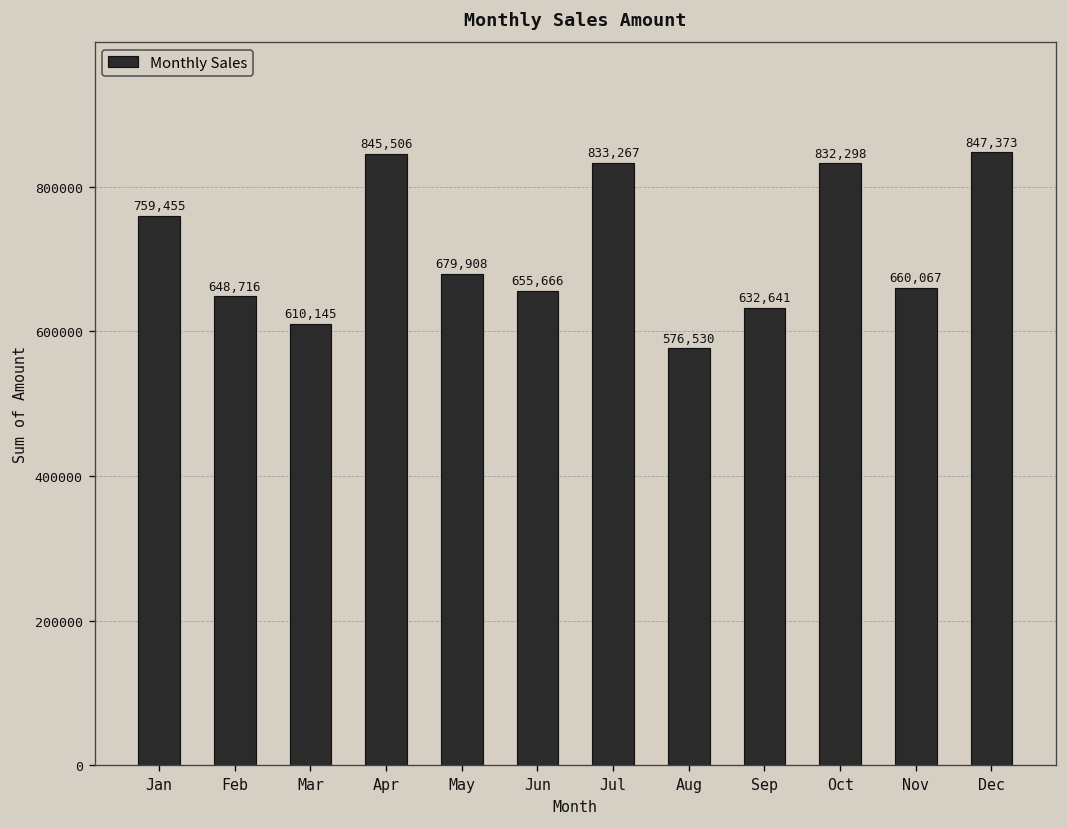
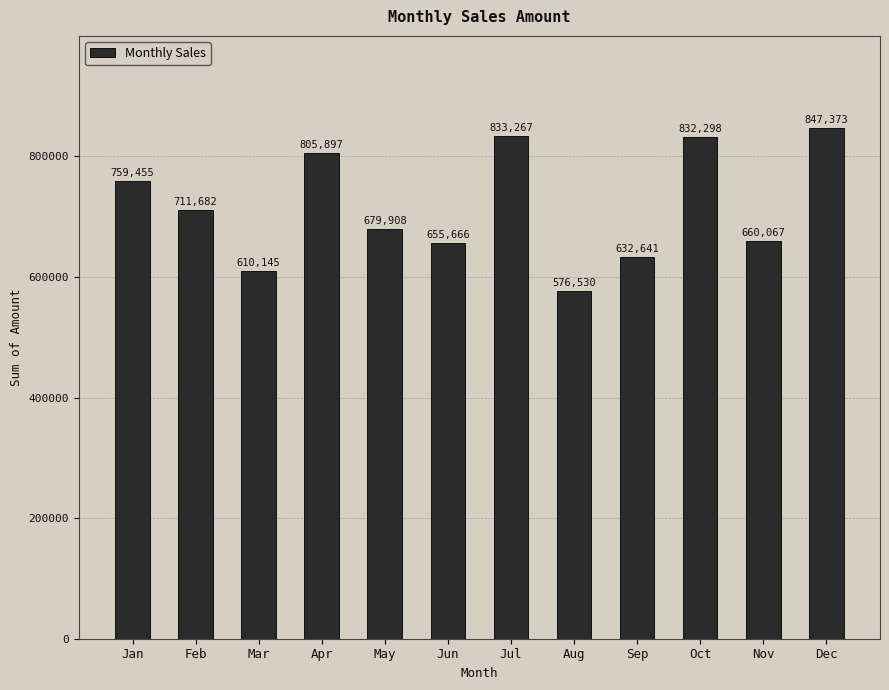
Feb: 648,716 -> 711,682
Apr: 845,506 -> 805,897
